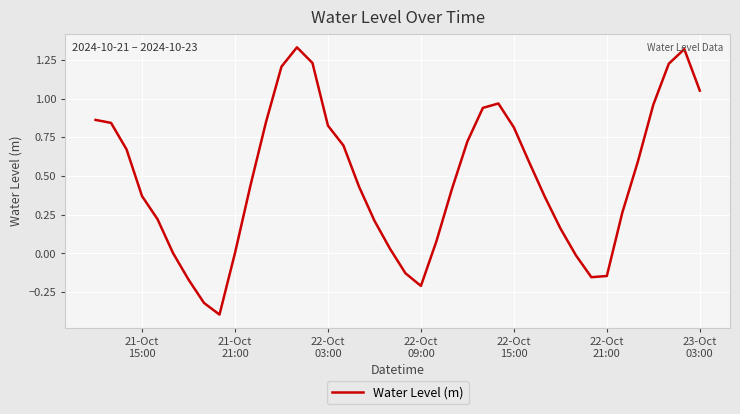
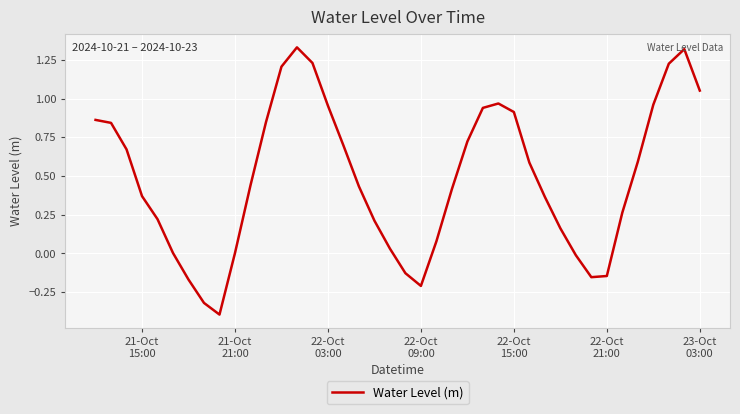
22-Oct 03:00: 0.83 -> 0.95
22-Oct 15:00: 0.81 -> 0.91
